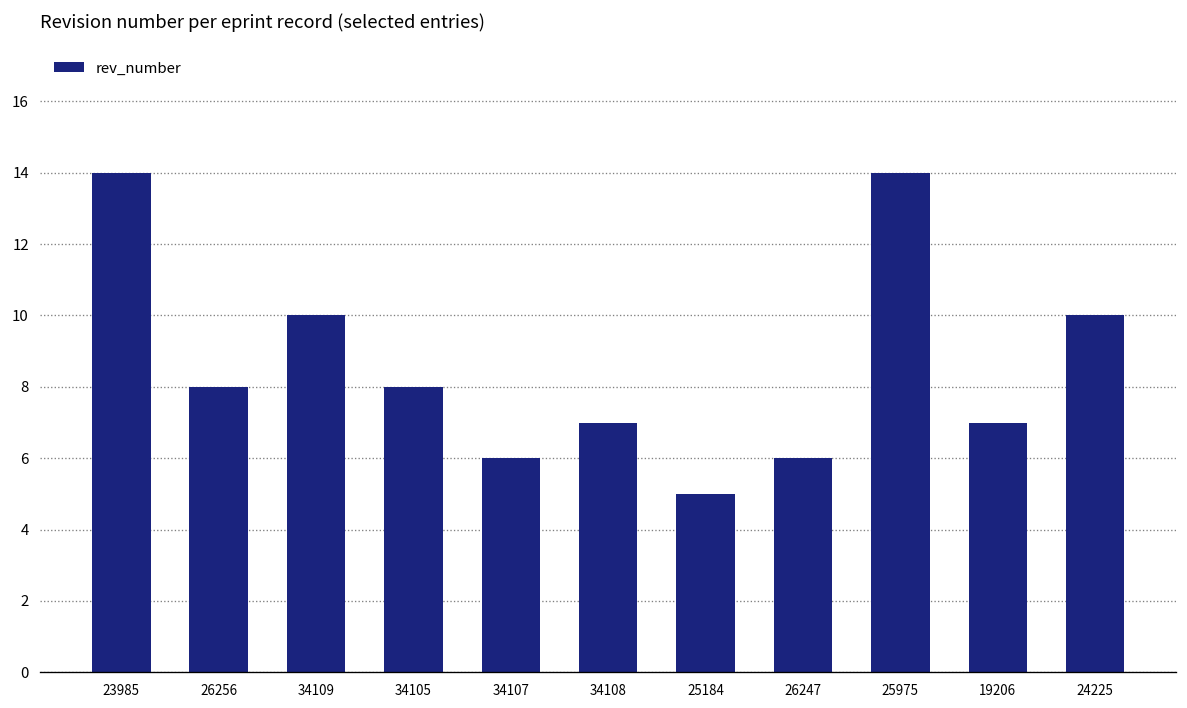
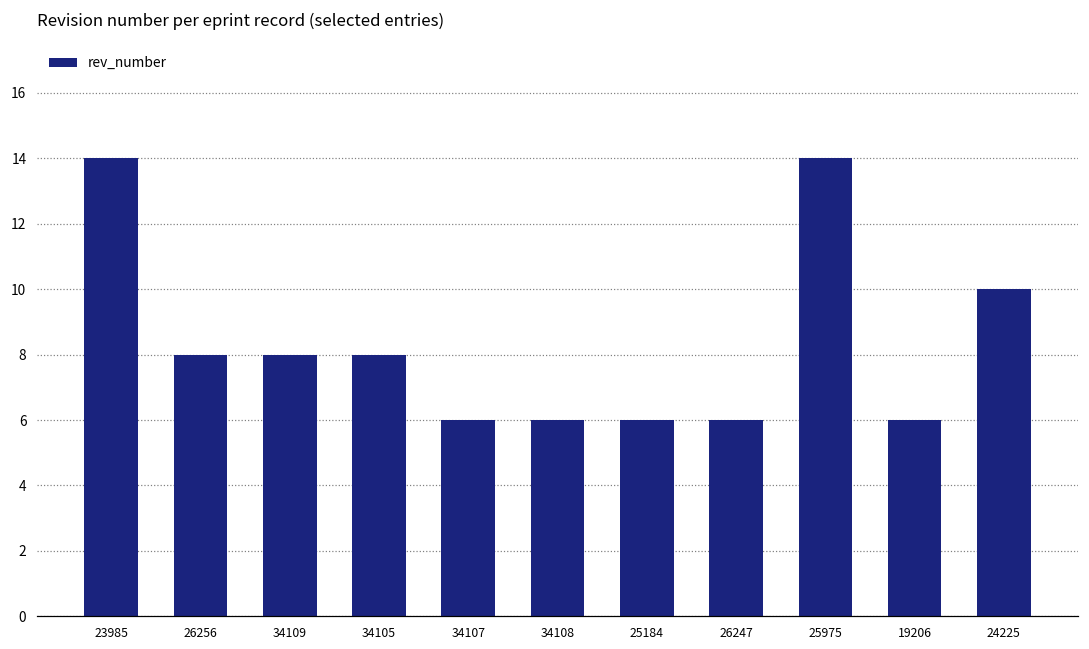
34109: 10 -> 8
34108: 7 -> 6
25184: 5 -> 6
19206: 7 -> 6
